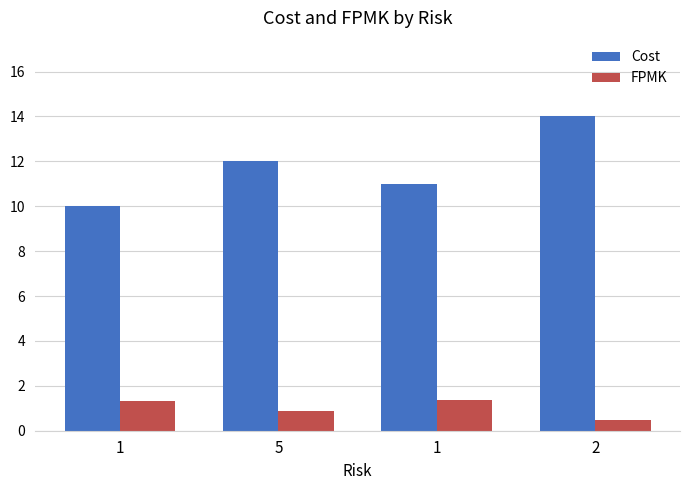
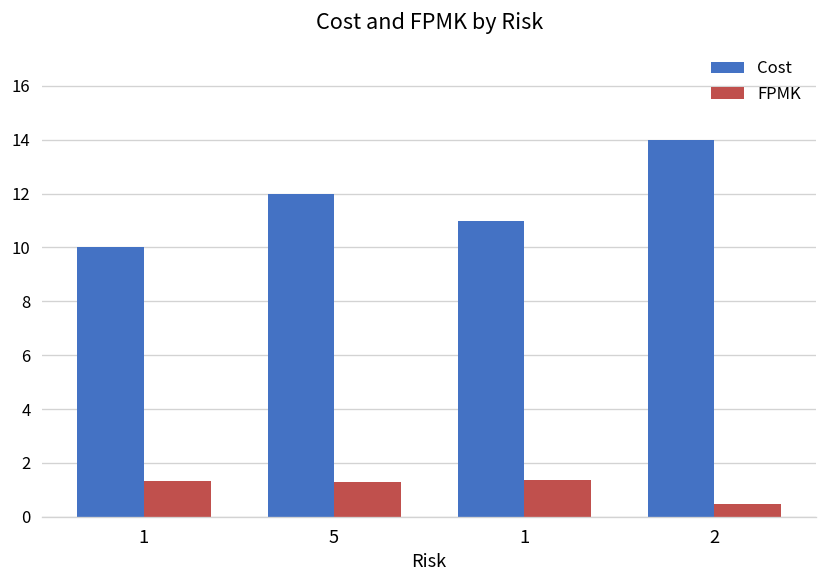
FPMK, 5: 0.9 -> 1.3
